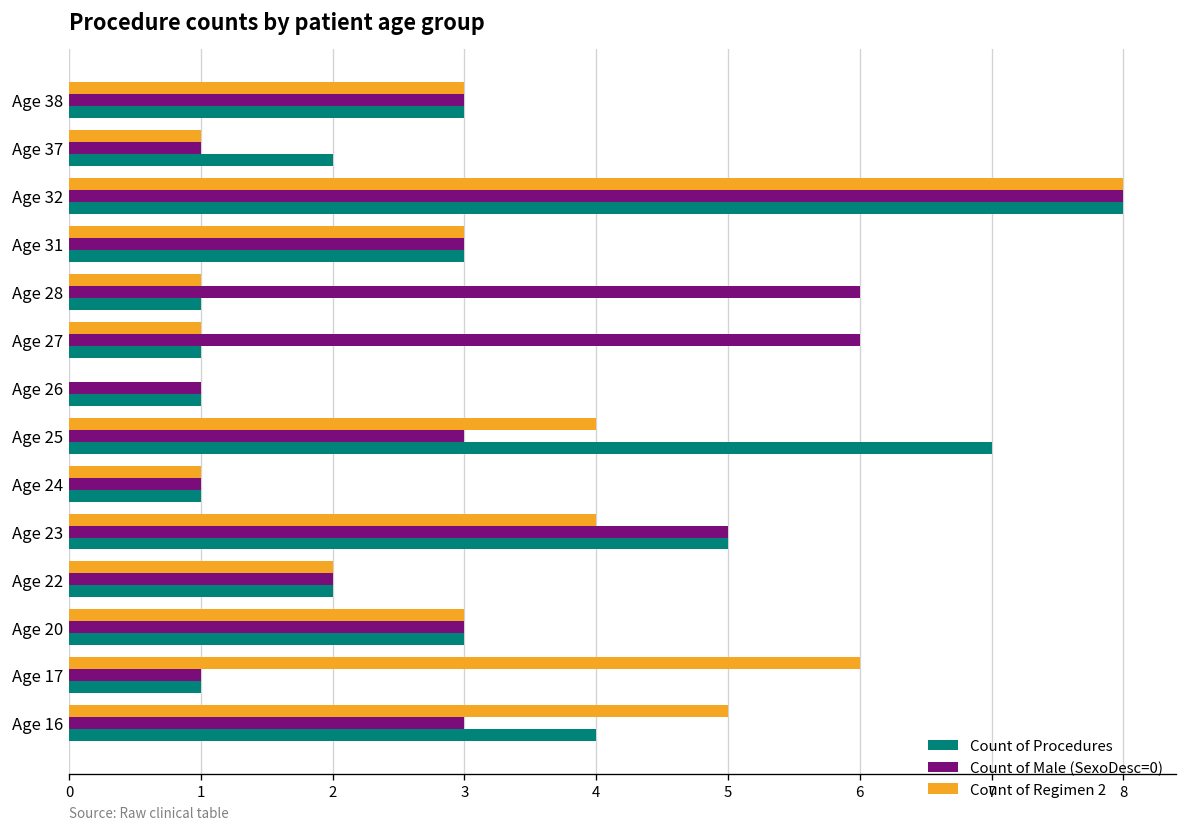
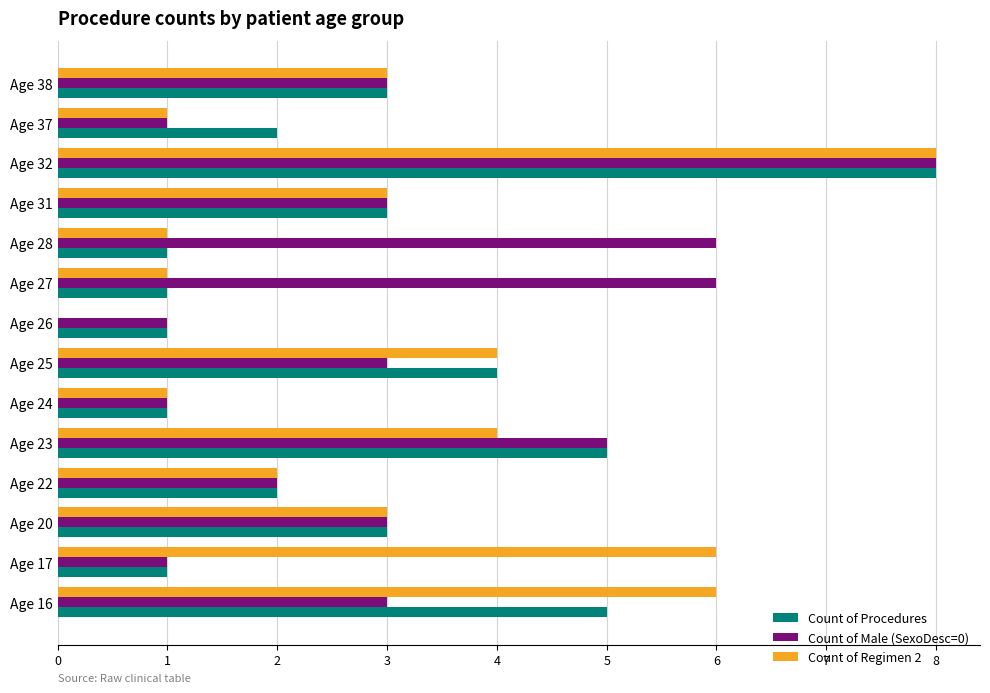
Count of Procedures, Age 25: 7 -> 4
Count of Regimen 2, Age 16: 5 -> 6
Count of Procedures, Age 16: 4 -> 5
